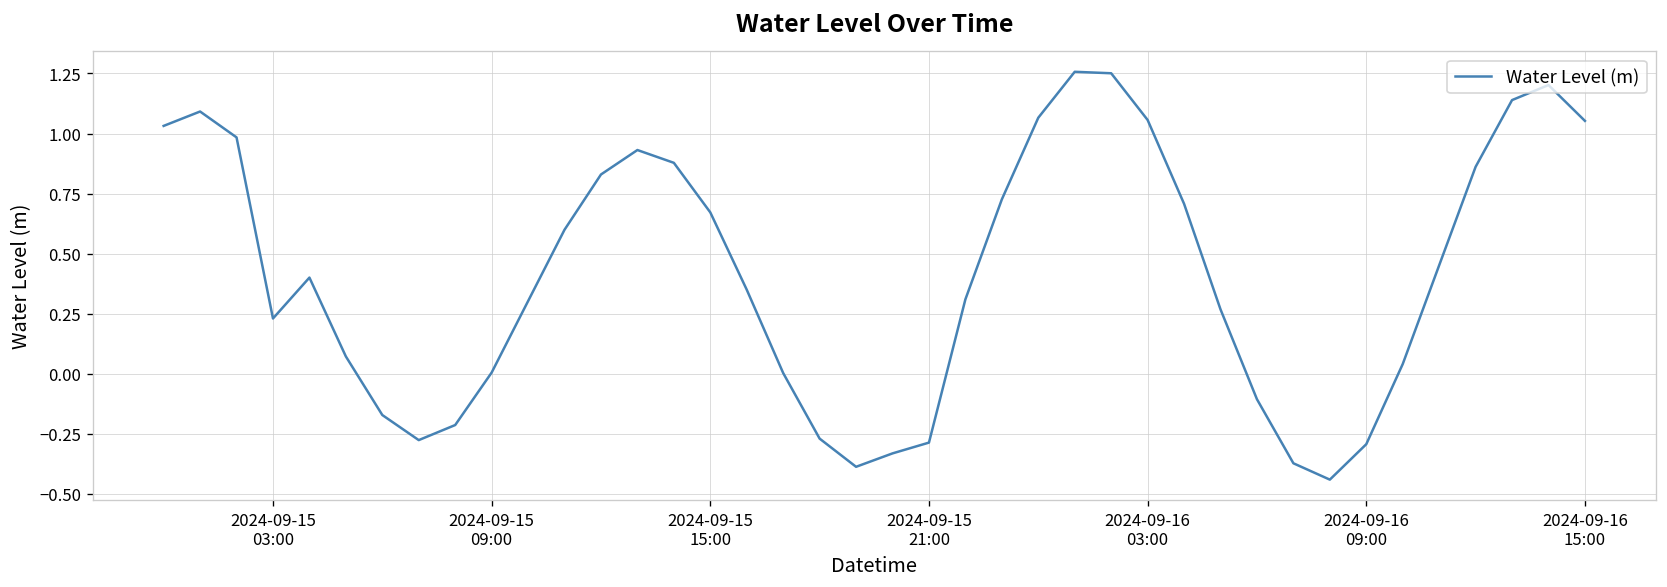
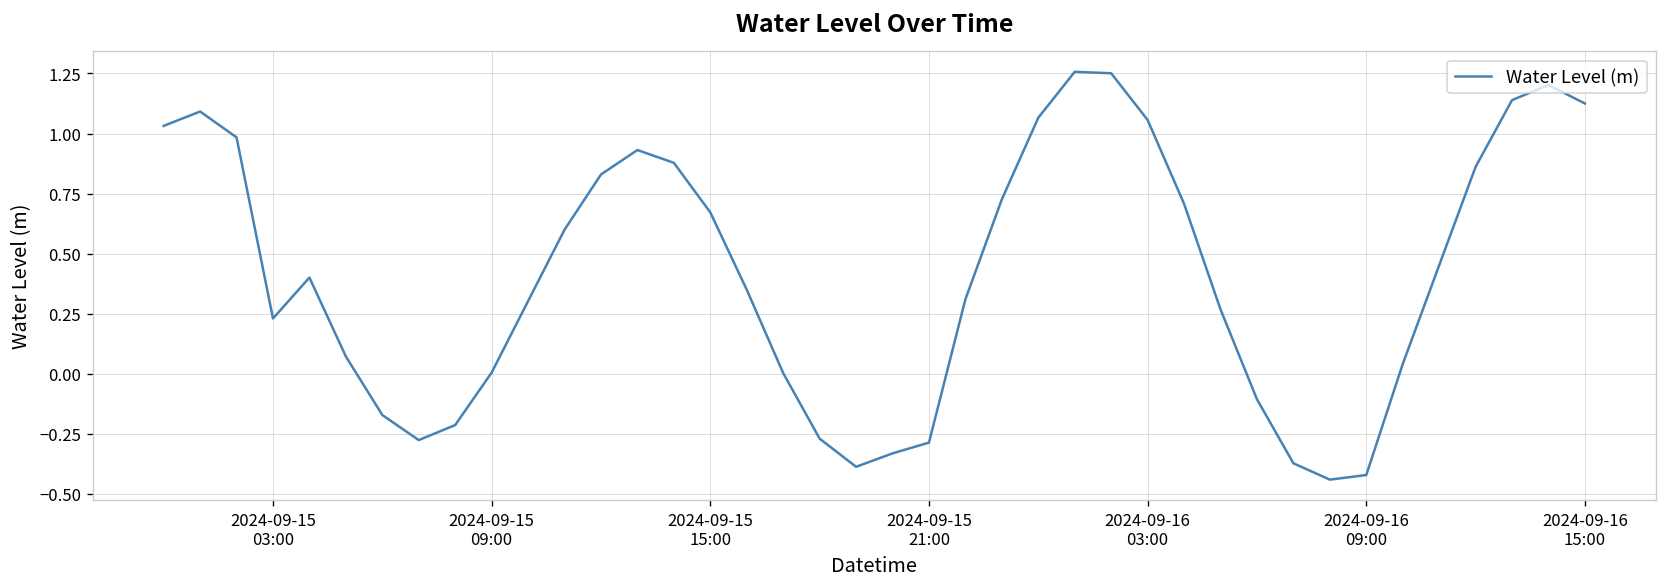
2024-09-16 09:00: -0.29 -> -0.42
2024-09-16 15:00: 1.05 -> 1.13
